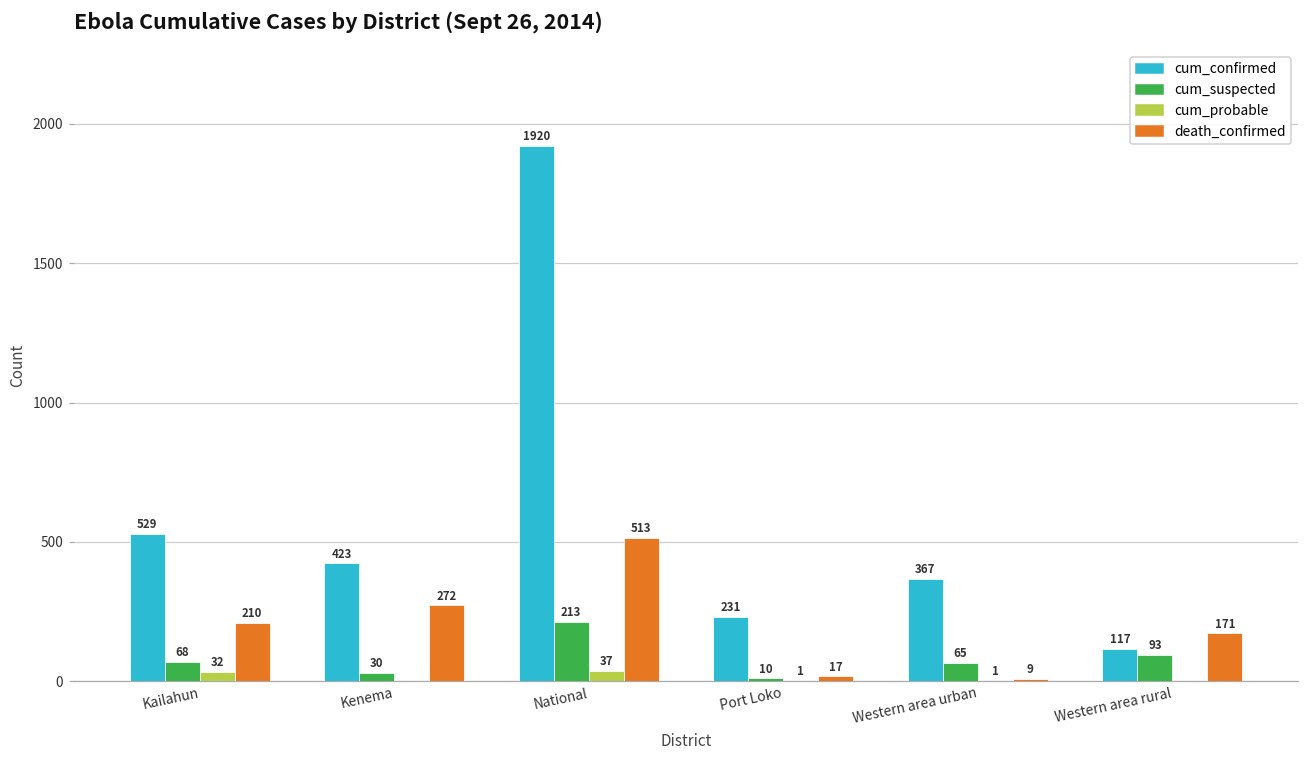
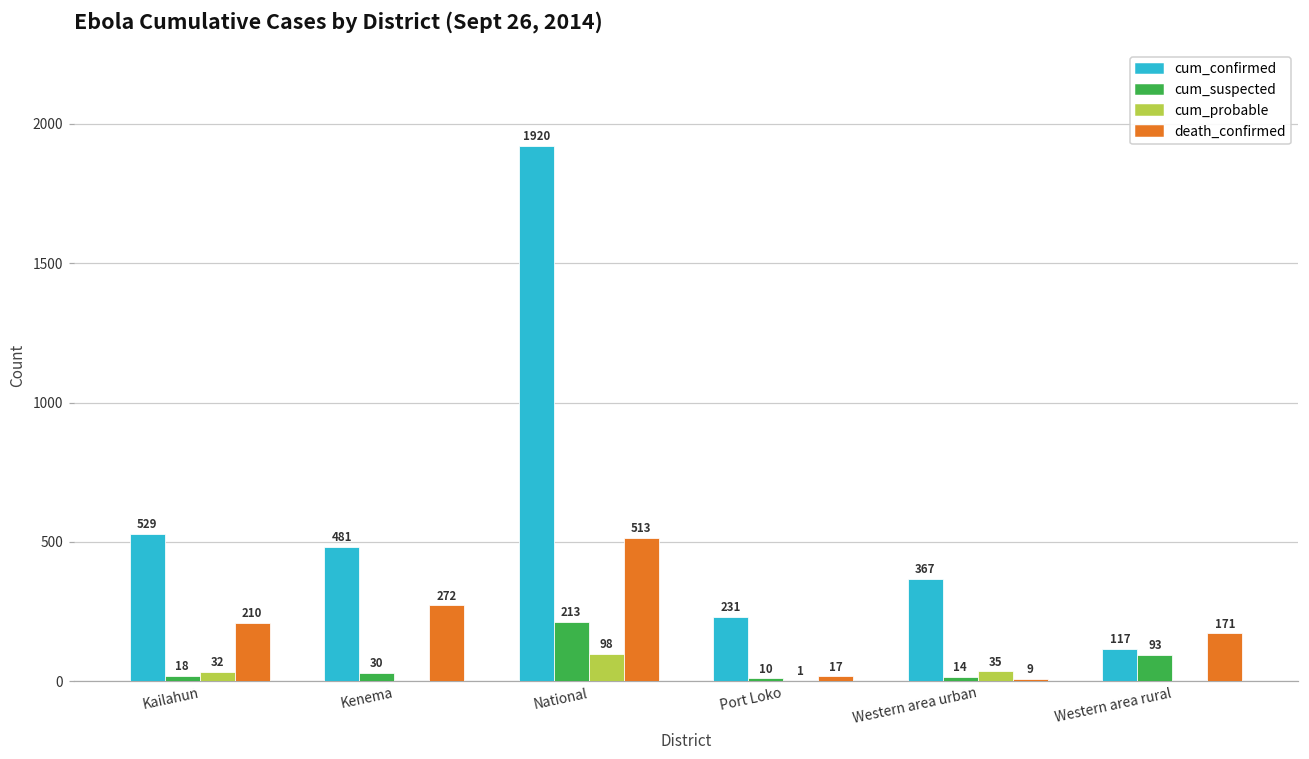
cum_suspected, Kailahun: 68 -> 18
cum_confirmed, Kenema: 423 -> 481
cum_probable, National: 37 -> 98
cum_suspected, Western area urban: 65 -> 14
cum_probable, Western area urban: 1 -> 35
